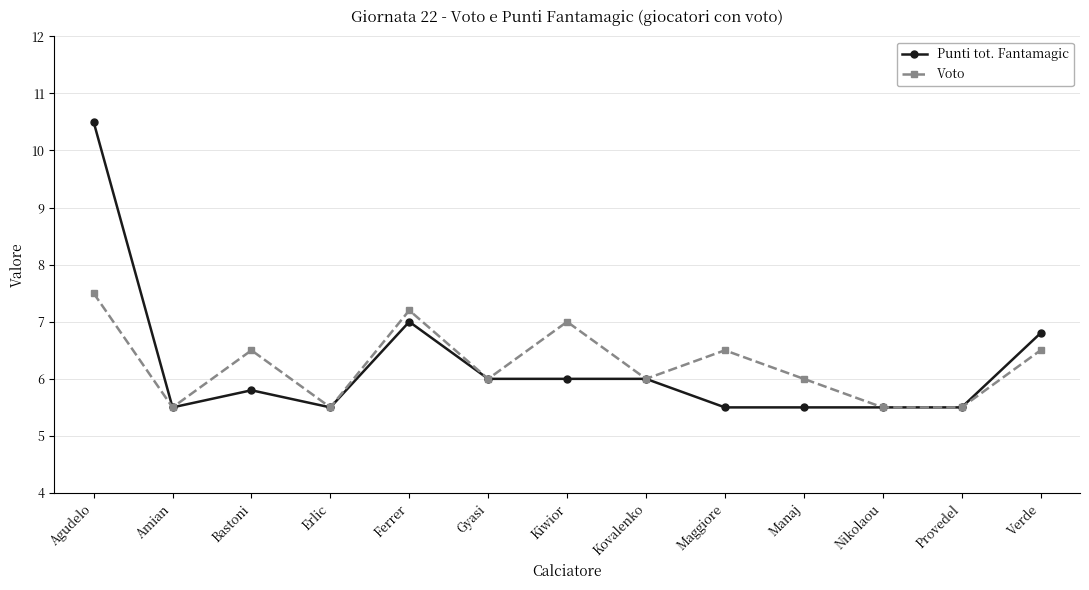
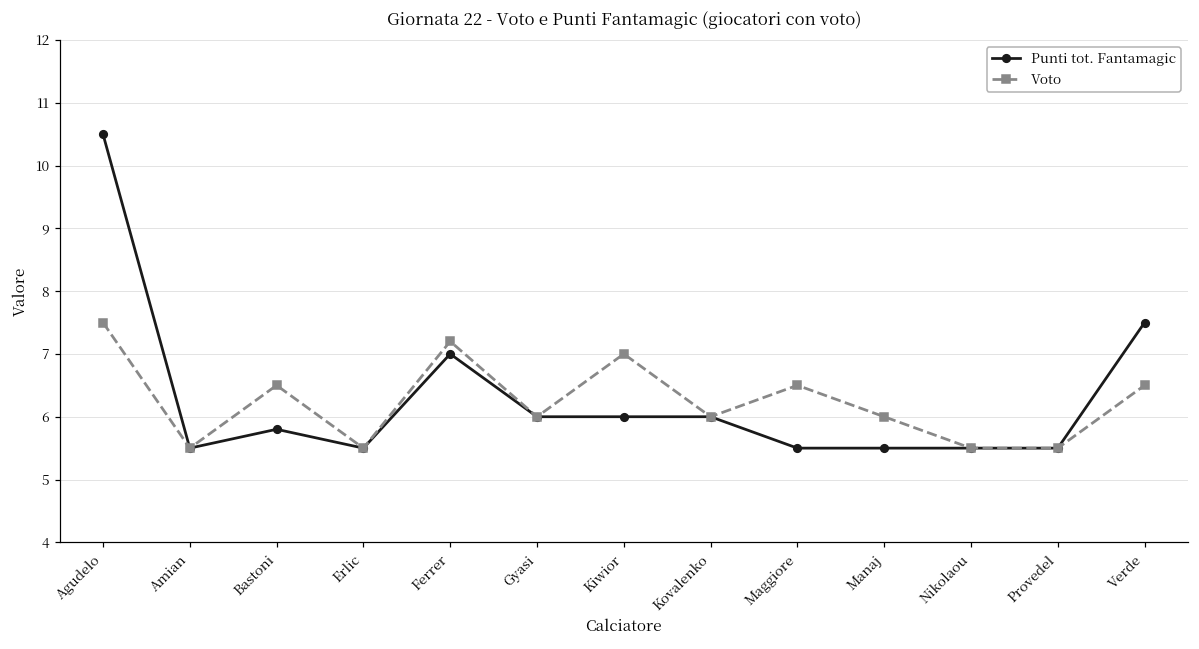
Punti tot. Fantamagic, Verde: 6.8 -> 7.5
